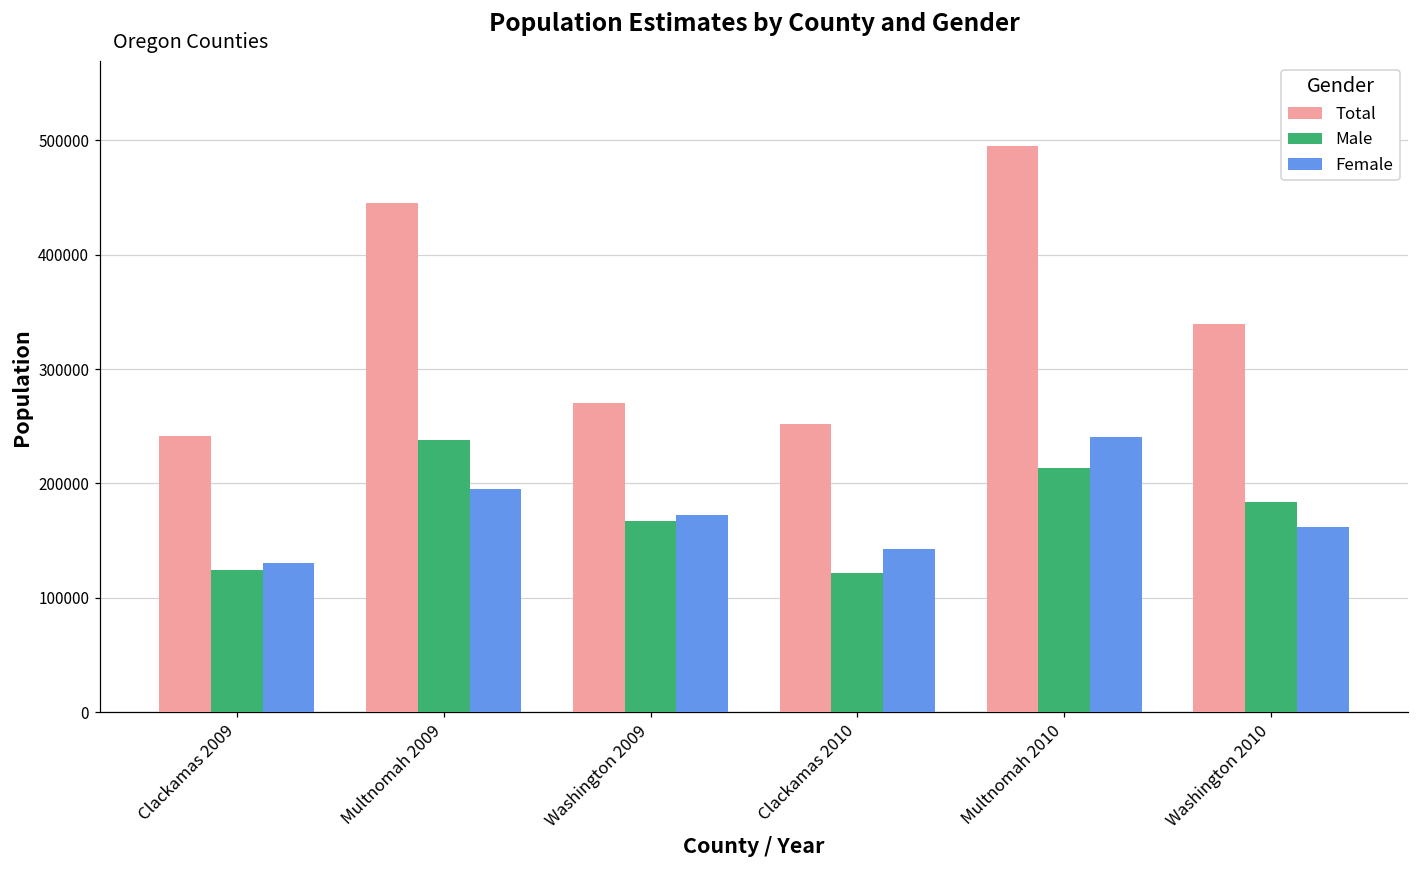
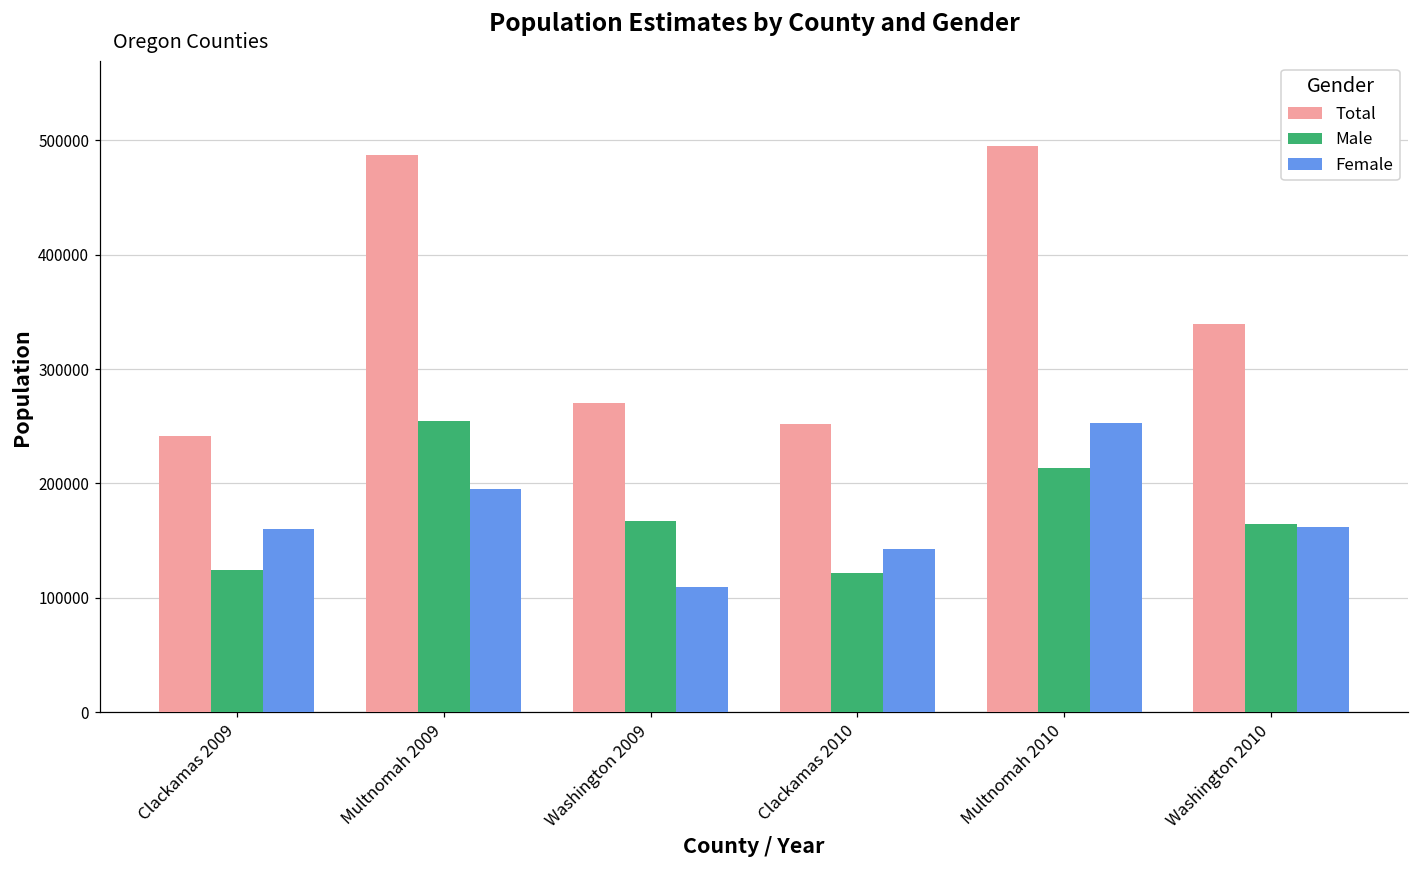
Female, Clackamas 2009: 130000 -> 160000
Total, Multnomah 2009: 445000 -> 488000
Male, Multnomah 2009: 238000 -> 254000
Female, Washington 2009: 173000 -> 109000
Female, Multnomah 2010: 240000 -> 253000
Male, Washington 2010: 184000 -> 164000
